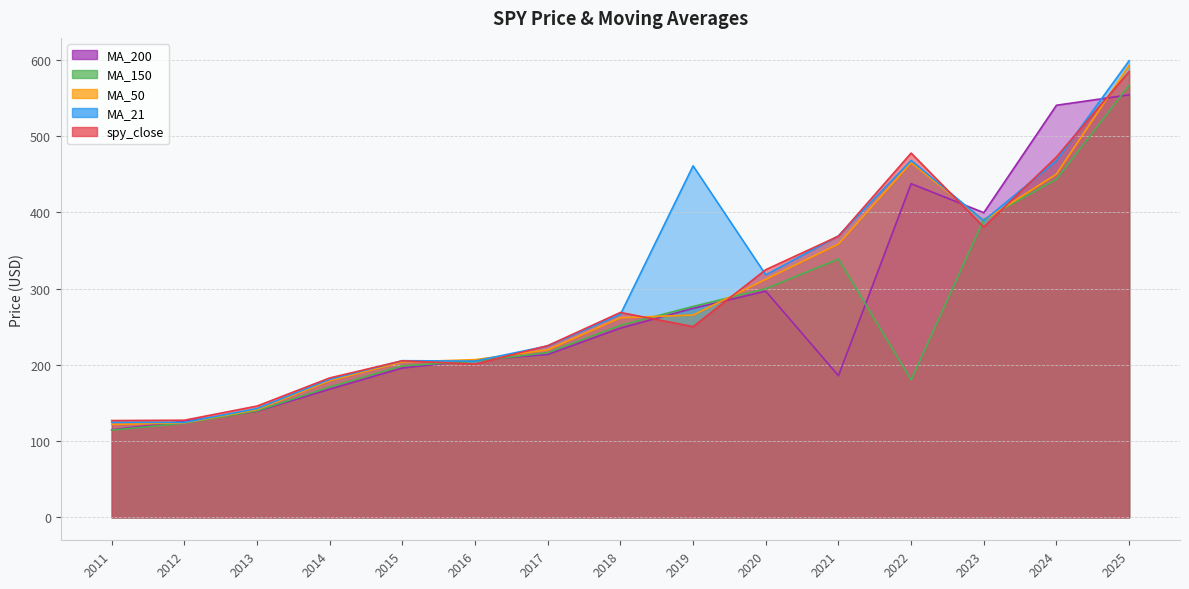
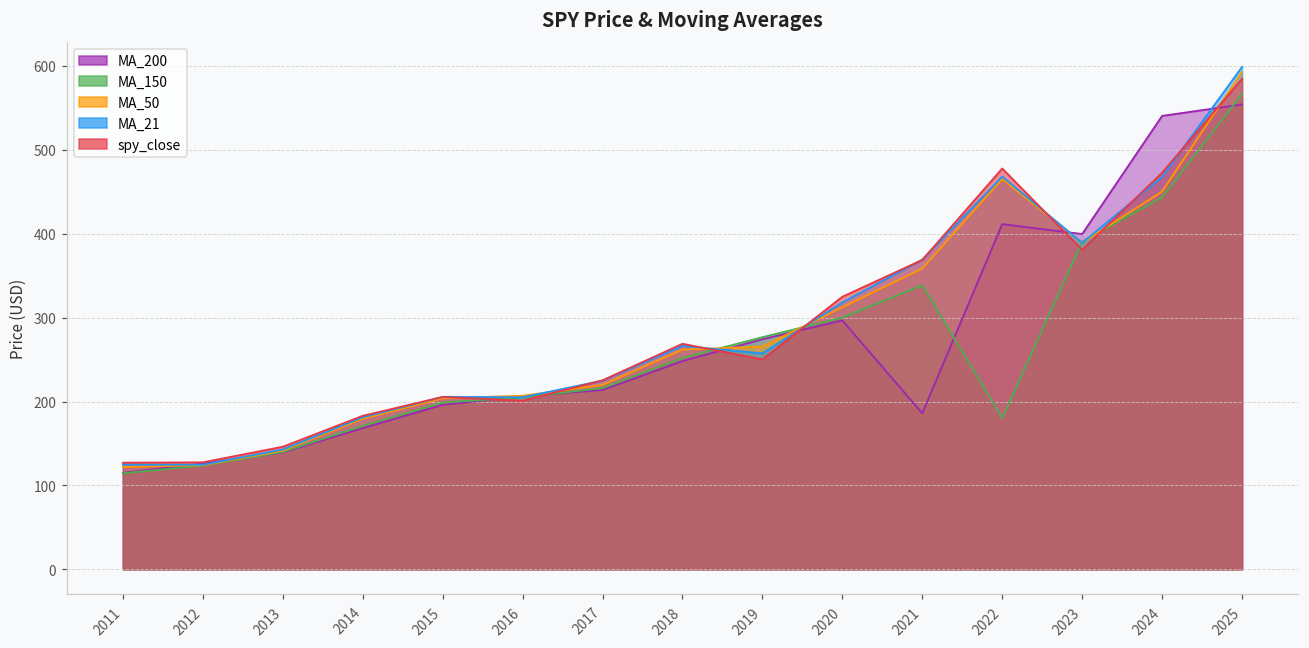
MA_21, 2019: 460 -> 260
MA_200, 2022: 440 -> 410
